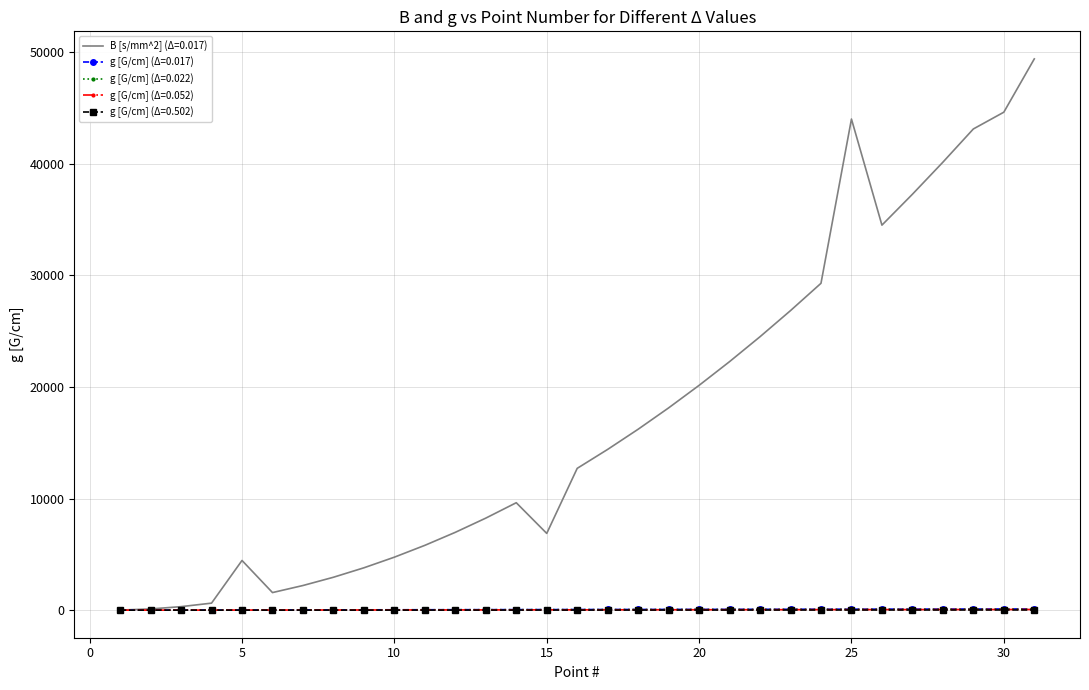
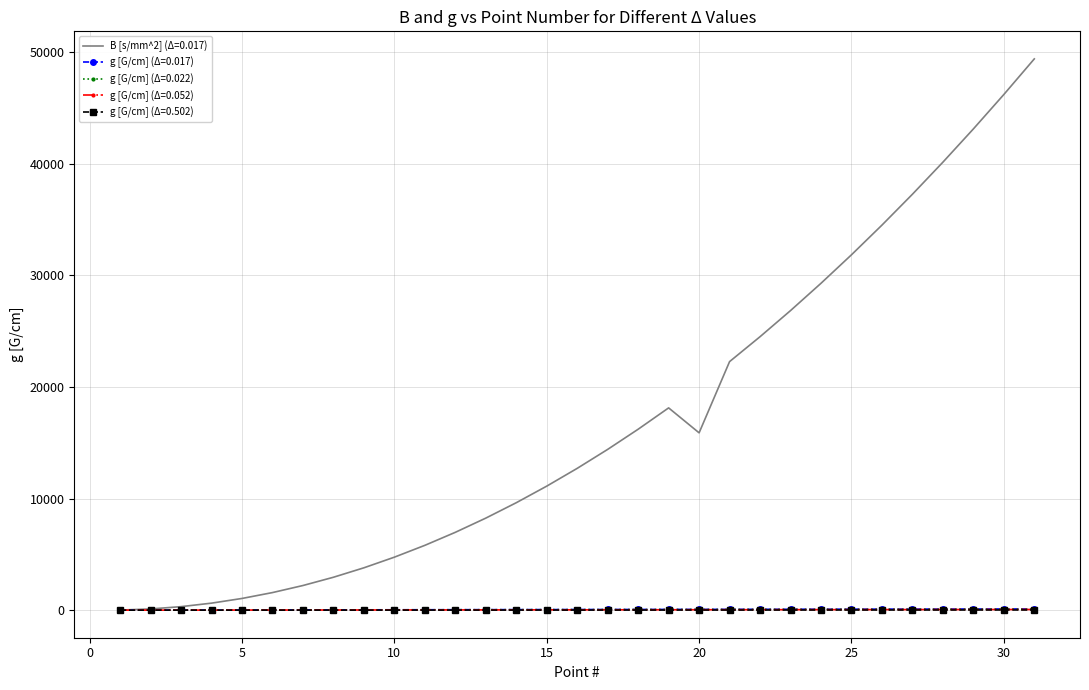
B [s/mm^2] (Δ=0.017), 5: 4500 -> 1100
B [s/mm^2] (Δ=0.017), 15: 6900 -> 11100
B [s/mm^2] (Δ=0.017), 20: 20200 -> 15900
B [s/mm^2] (Δ=0.017), 25: 44000 -> 31900
B [s/mm^2] (Δ=0.017), 30: 44600 -> 46200
